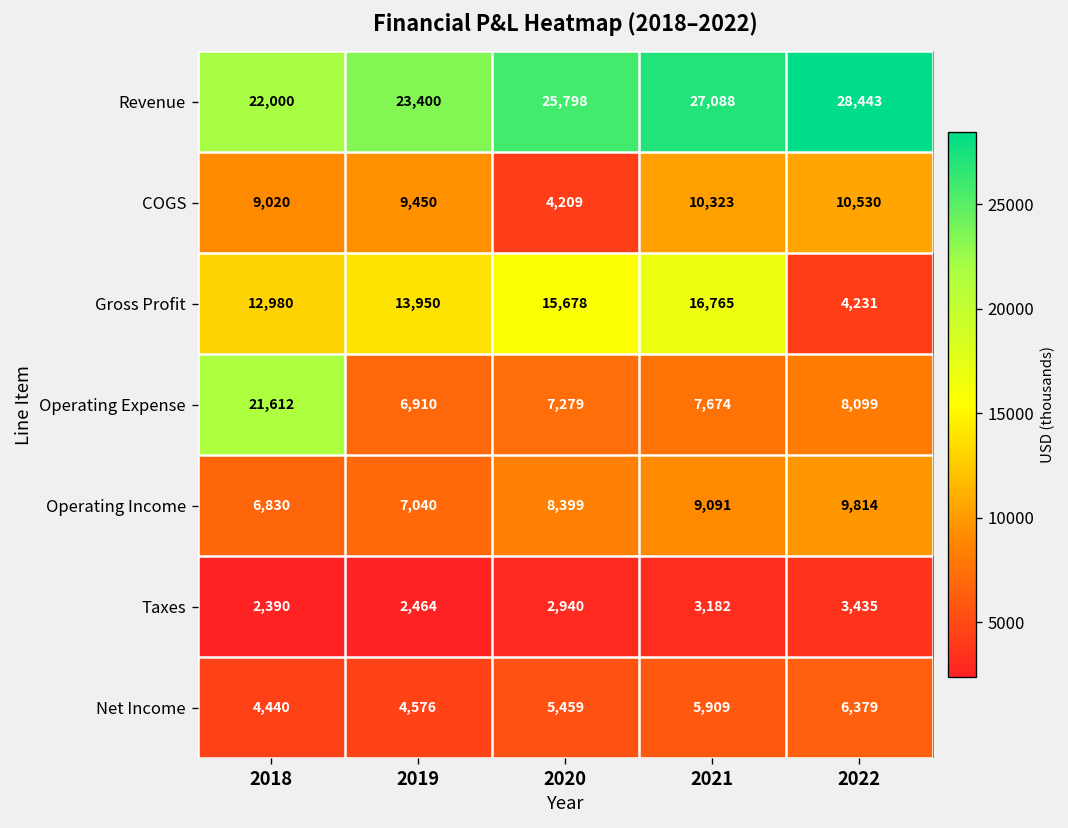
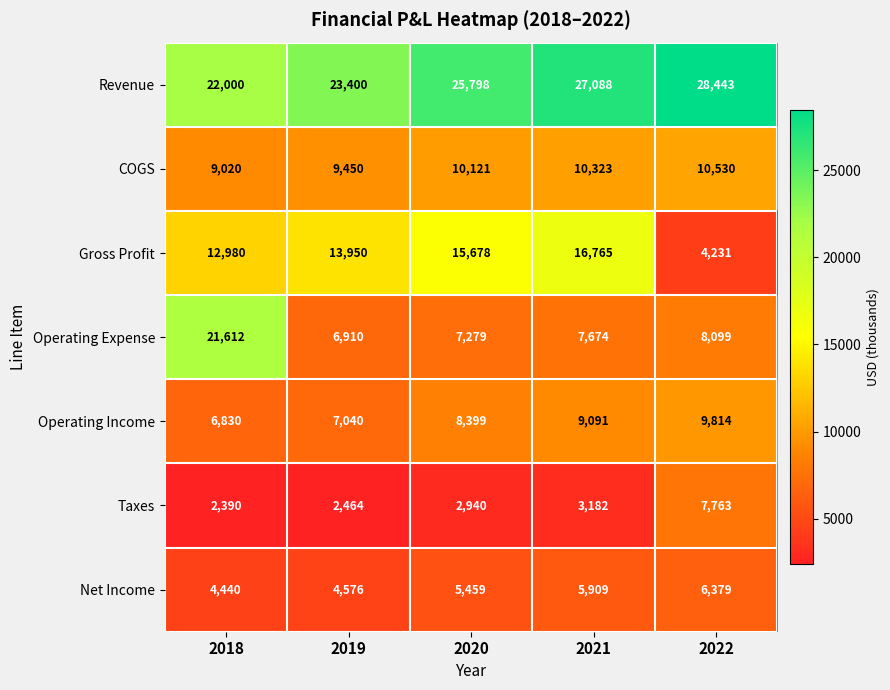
COGS, 2020: 4,209 -> 10,121
Taxes, 2022: 3,435 -> 7,763
